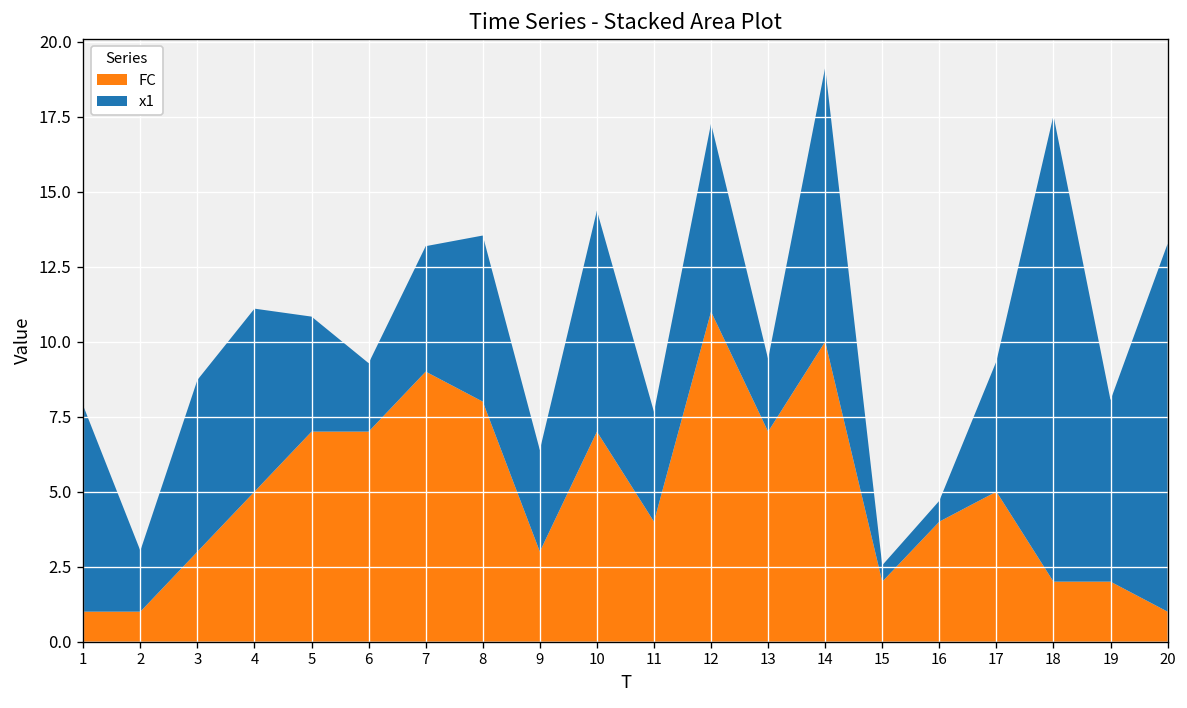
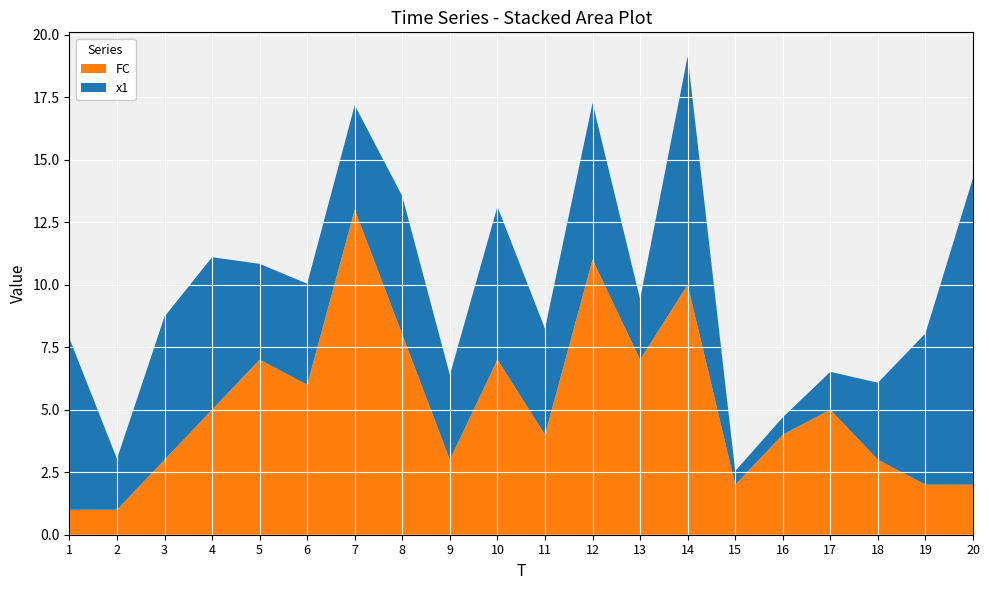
FC, 6: 7 -> 6
x1, 6: 2.3 -> 4.0
FC, 7: 9 -> 13
x1, 10: 7.4 -> 6.1
x1, 11: 3.7 -> 4.2
x1, 17: 4.3 -> 1.5
FC, 18: 2 -> 3
x1, 18: 15.5 -> 3.1
FC, 20: 1 -> 2
